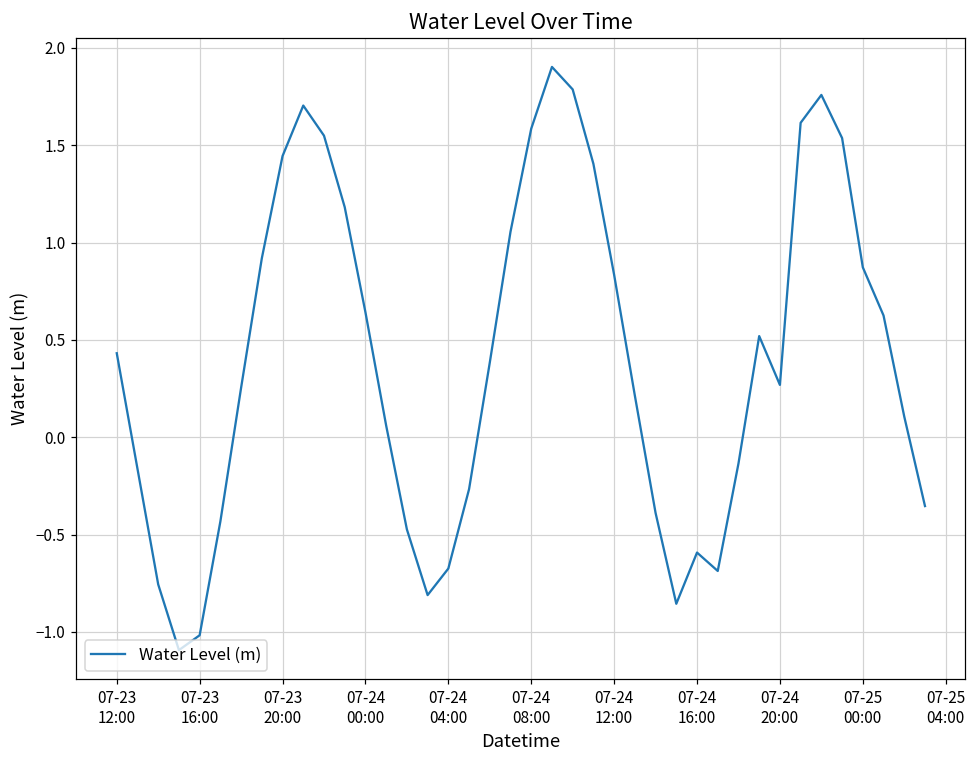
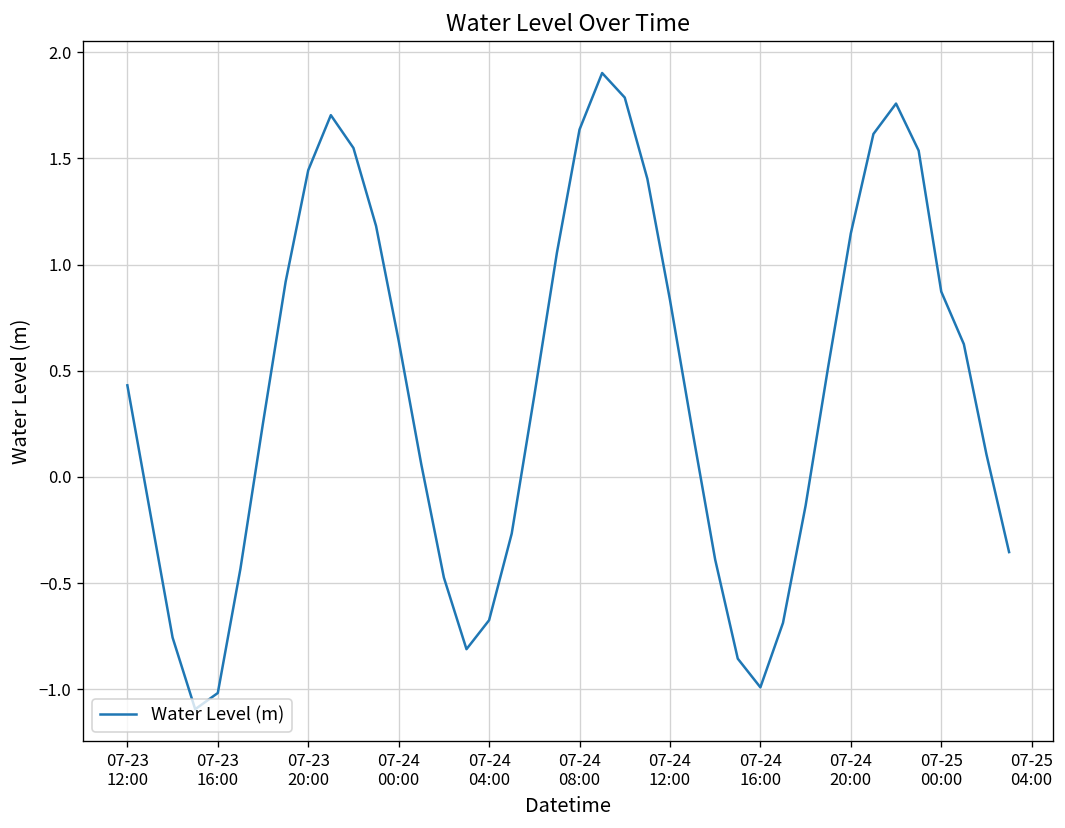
07-24 08:00: 1.58 -> 1.64
07-24 16:00: -0.59 -> -0.99
07-24 20:00: 0.27 -> 1.15
